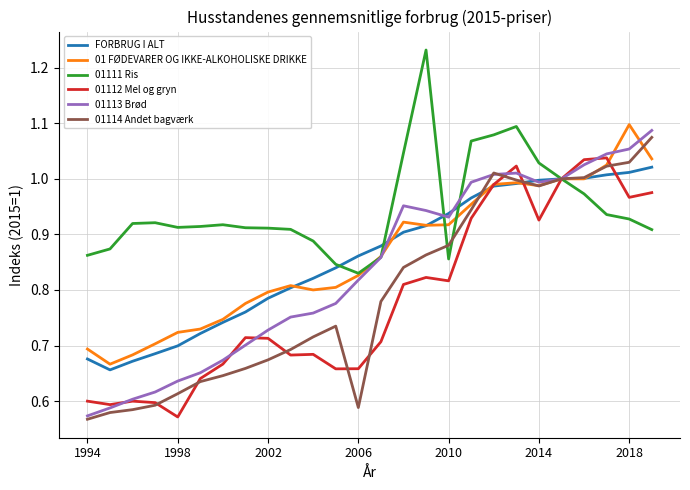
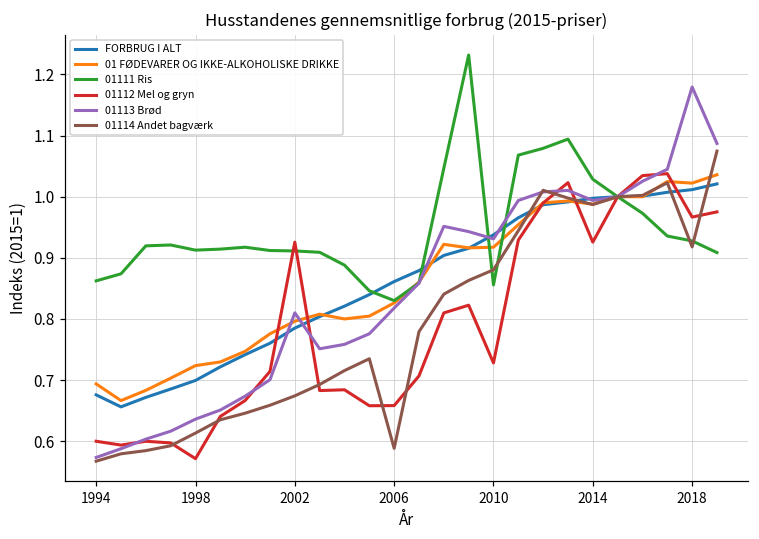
01112 Mel og gryn, 2002: 0.71 -> 0.93
01113 Brød, 2002: 0.73 -> 0.81
01112 Mel og gryn, 2010: 0.82 -> 0.73
01 FØDEVARER OG IKKE-ALKOHOLISKE DRIKKE, 2018: 1.10 -> 1.02
01113 Brød, 2018: 1.05 -> 1.18
01114 Andet bagværk, 2018: 1.03 -> 0.92
